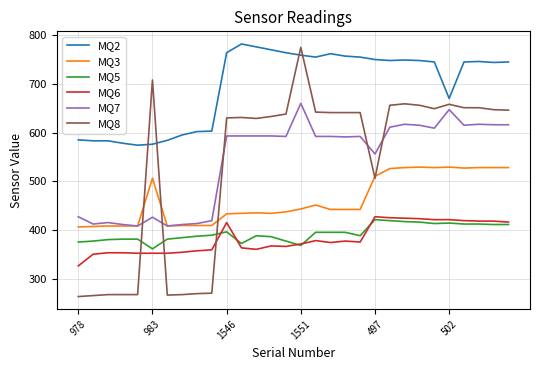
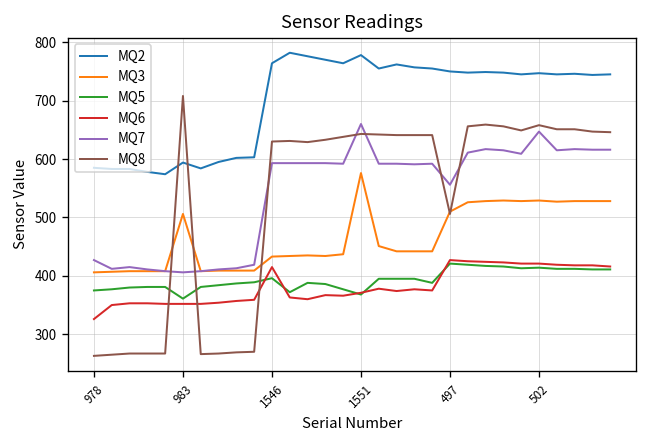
MQ2, 983: 580 -> 590
MQ7, 983: 430 -> 410
MQ2, 1551: 760 -> 780
MQ3, 1551: 440 -> 580
MQ8, 1551: 780 -> 640
MQ2, 502: 670 -> 750
